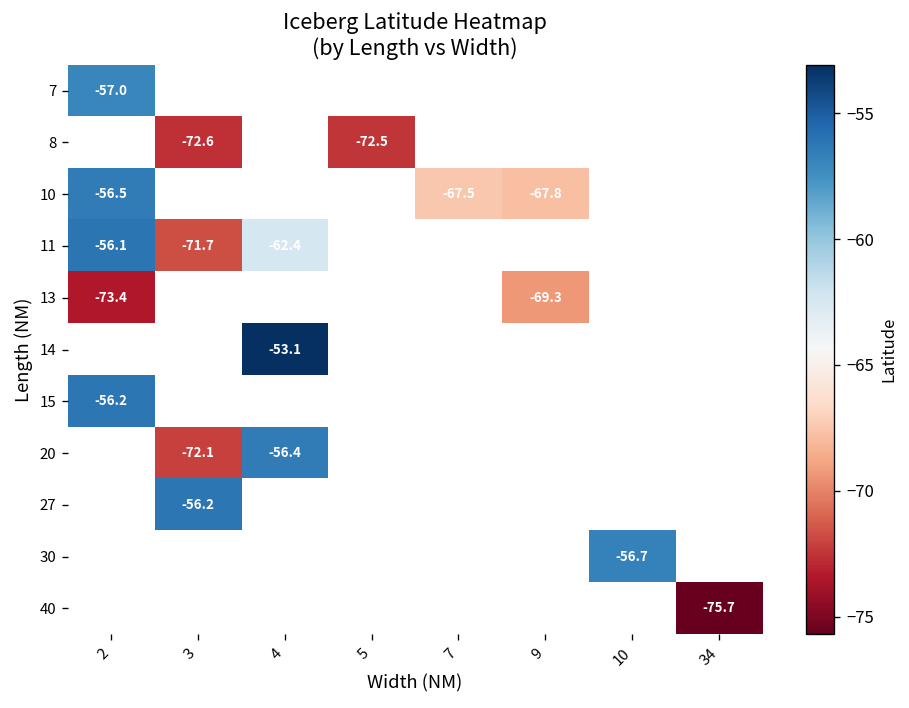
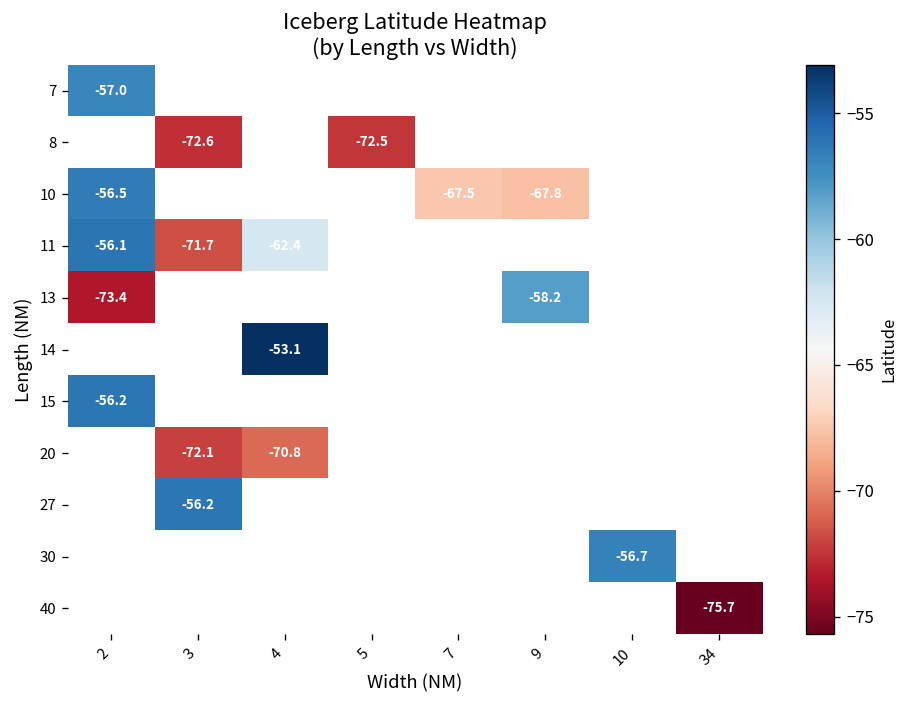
13, 9: -69.3 -> -58.2
20, 4: -56.4 -> -70.8
